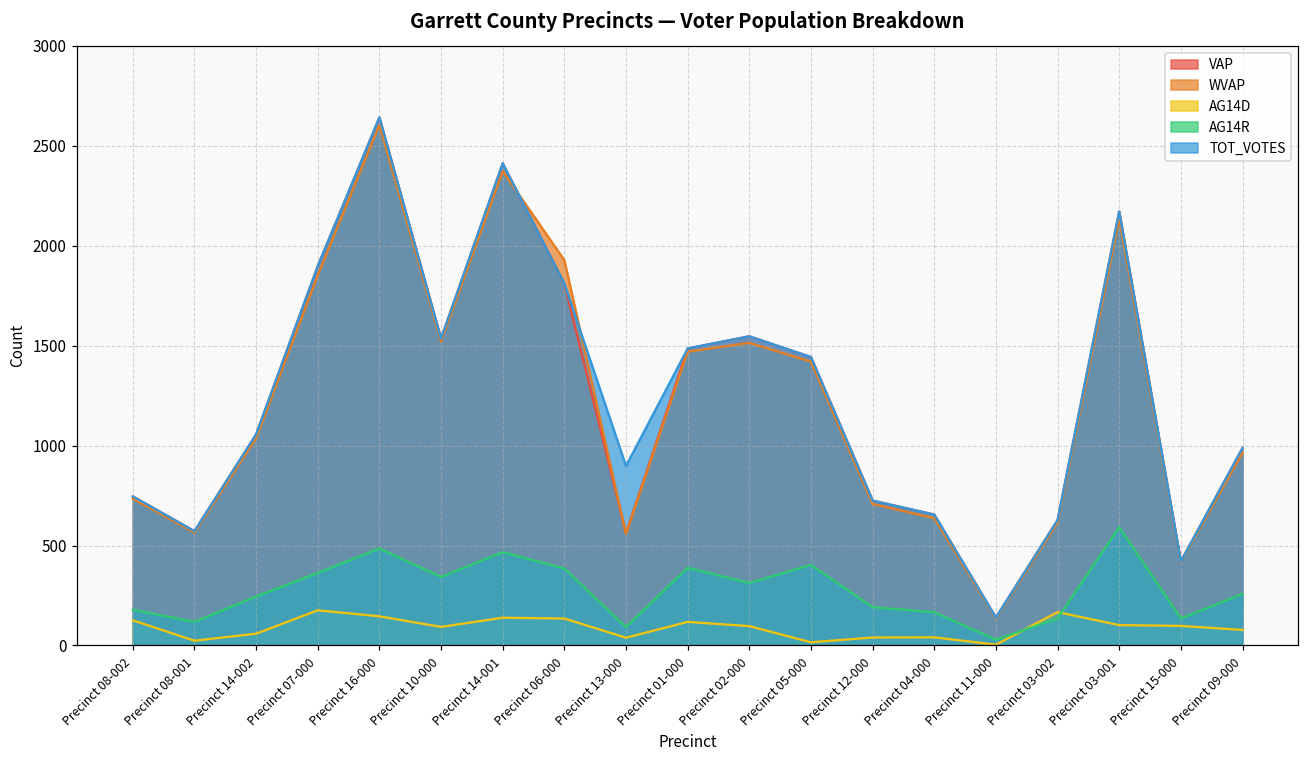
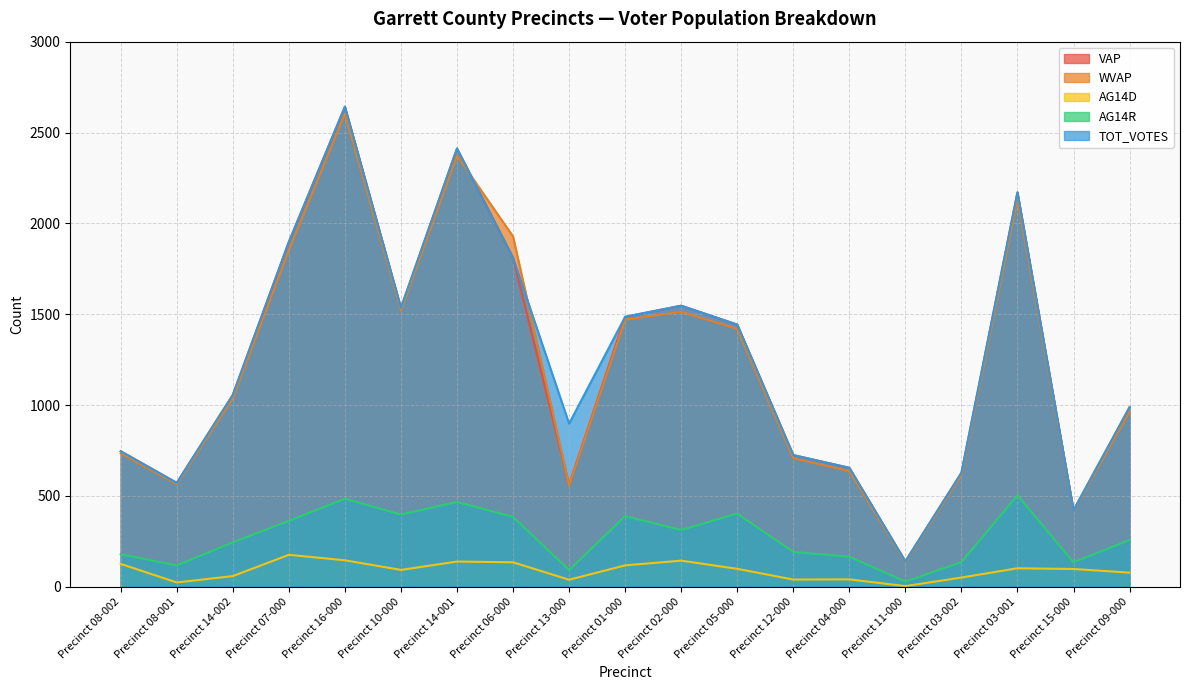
AG14R, Precinct 10-000: 340 -> 400
AG14D, Precinct 02-000: 100 -> 140
AG14D, Precinct 05-000: 20 -> 100
AG14D, Precinct 03-002: 170 -> 50
AG14R, Precinct 03-001: 590 -> 500
